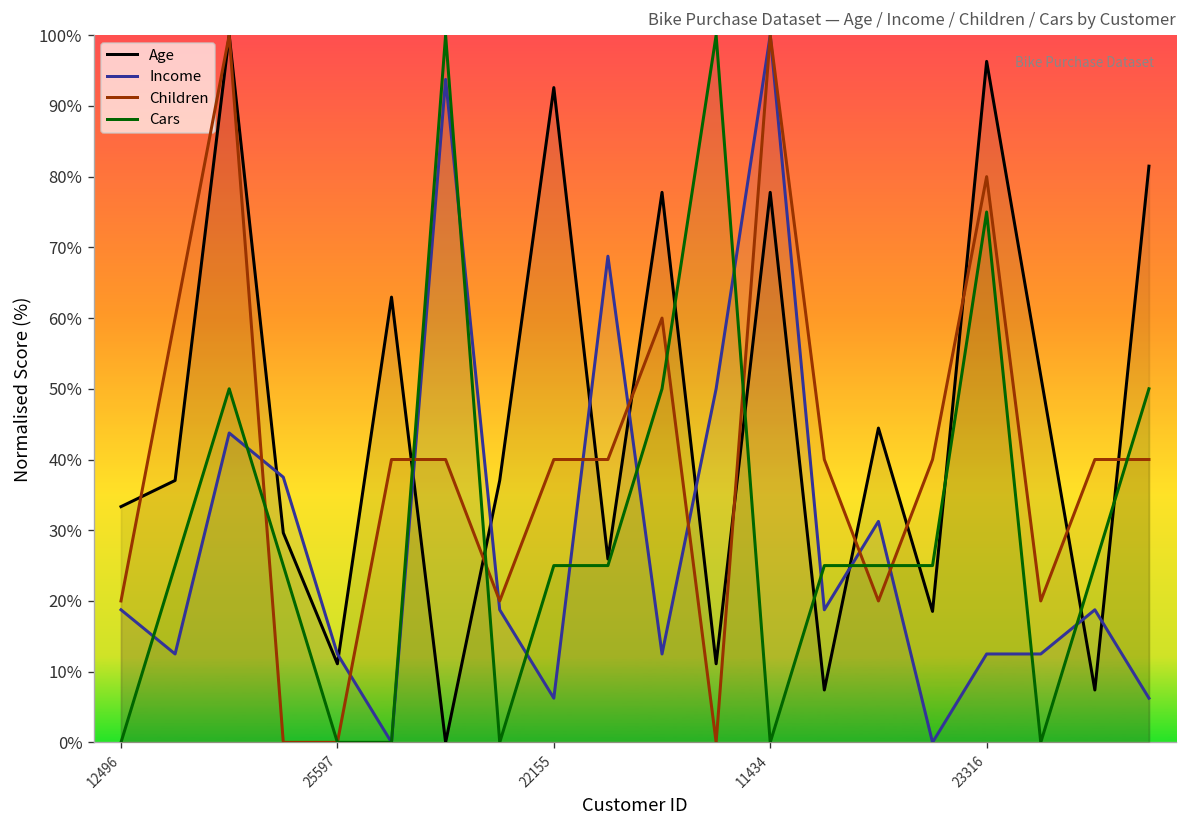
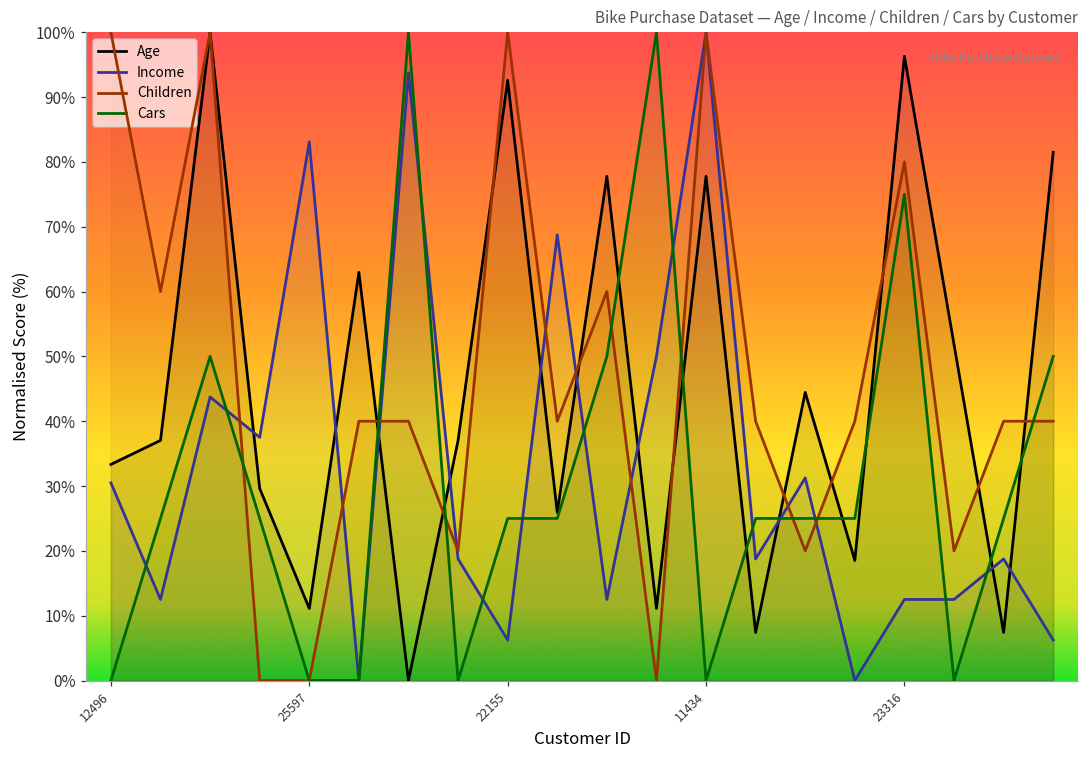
Income, 12496: 19% -> 30%
Children, 12496: 20% -> 100%
Income, 25597: 13% -> 83%
Children, 22155: 40% -> 100%
